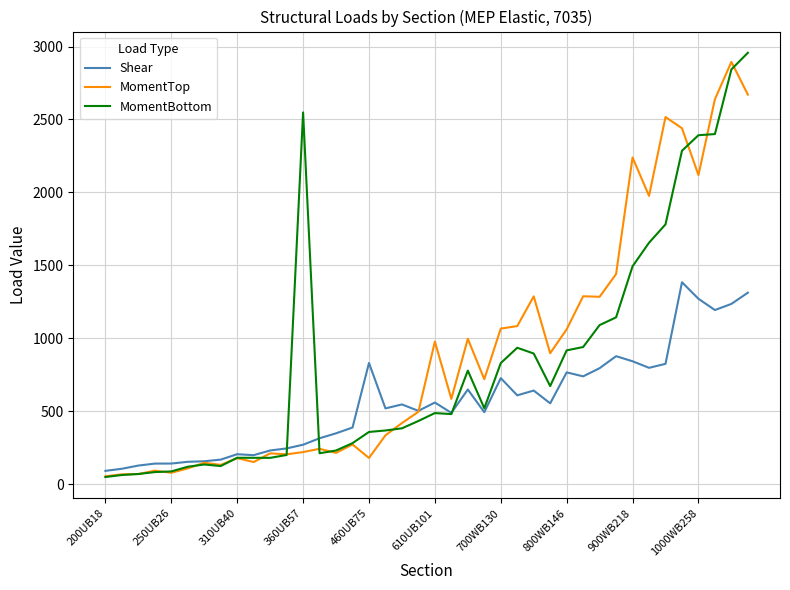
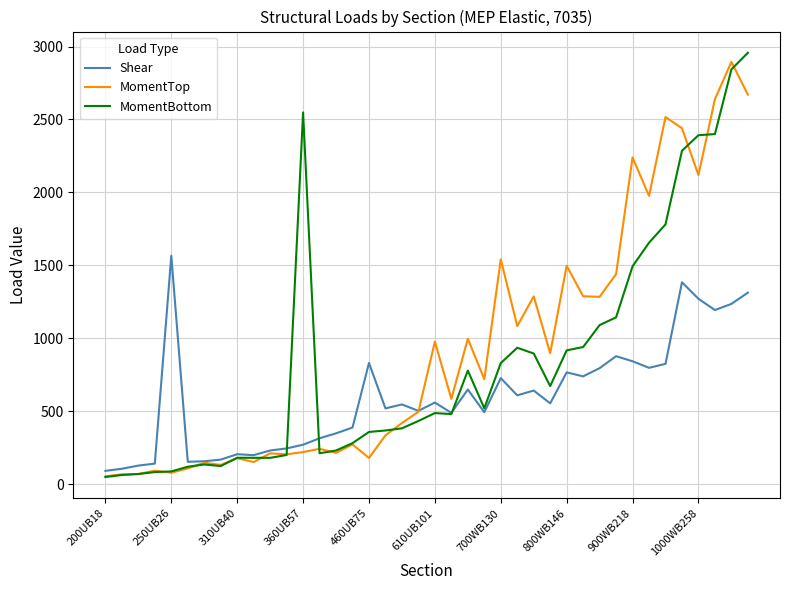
Shear, 250UB26: 140 -> 1570
MomentTop, 700WB130: 1070 -> 1540
MomentTop, 800WB146: 1060 -> 1500
